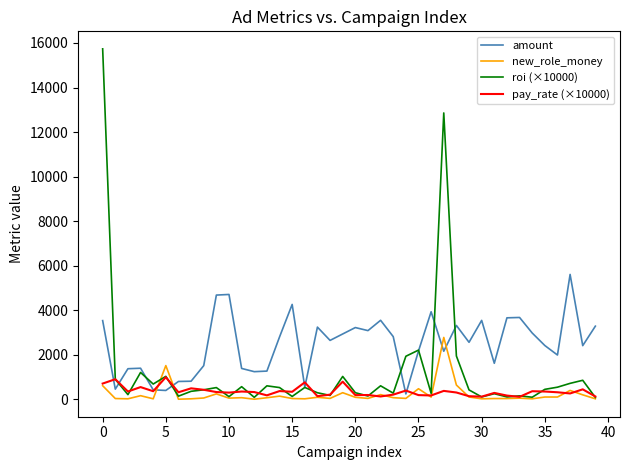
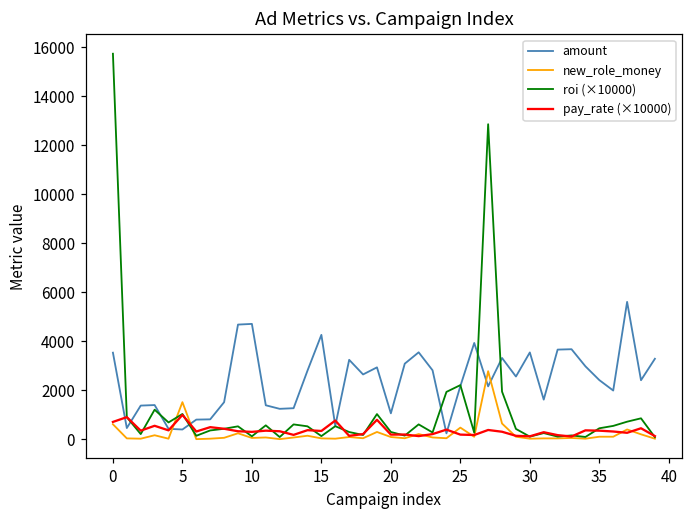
amount, 20: 3200 -> 1100
